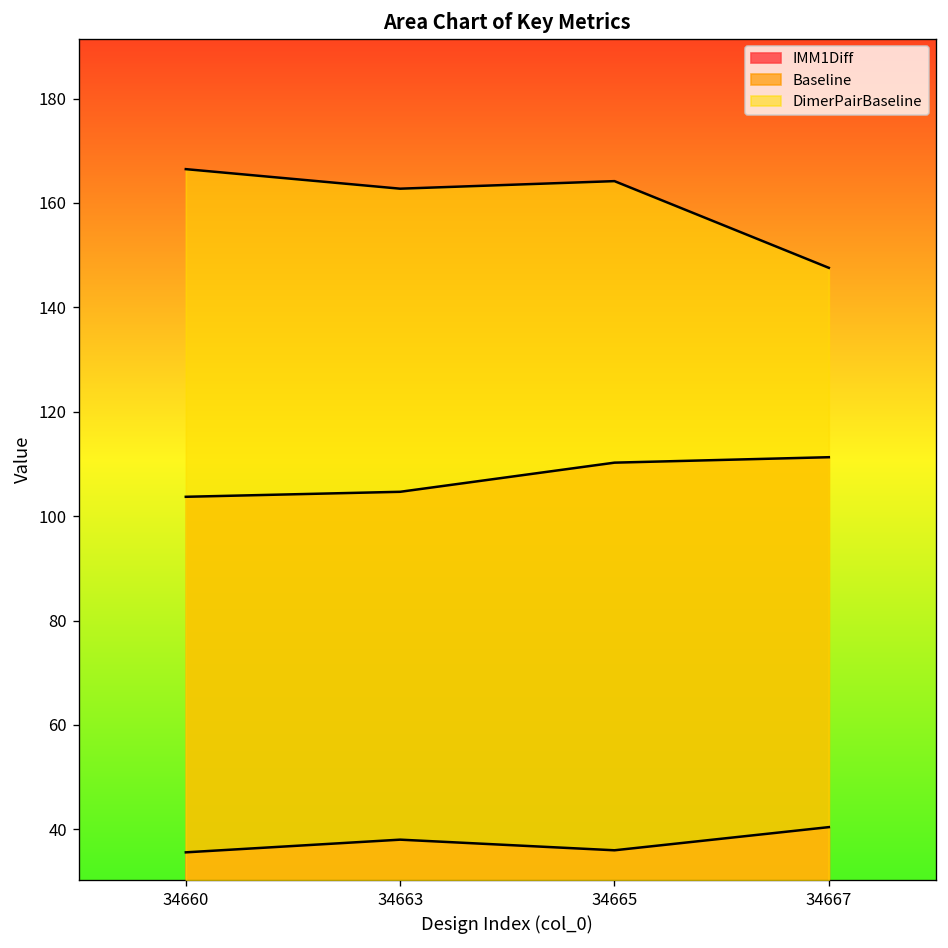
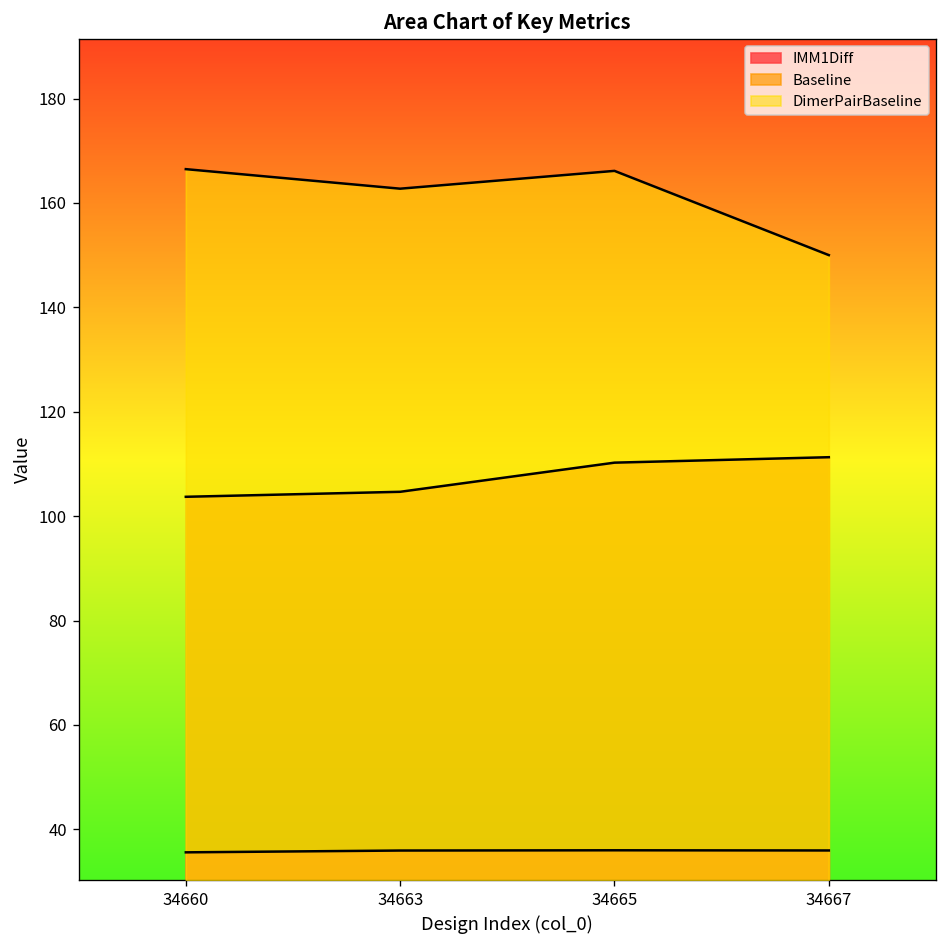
IMM1Diff, 34663: 38 -> 36
DimerPairBaseline, 34665: 164 -> 166
IMM1Diff, 34667: 40 -> 36
DimerPairBaseline, 34667: 148 -> 150
